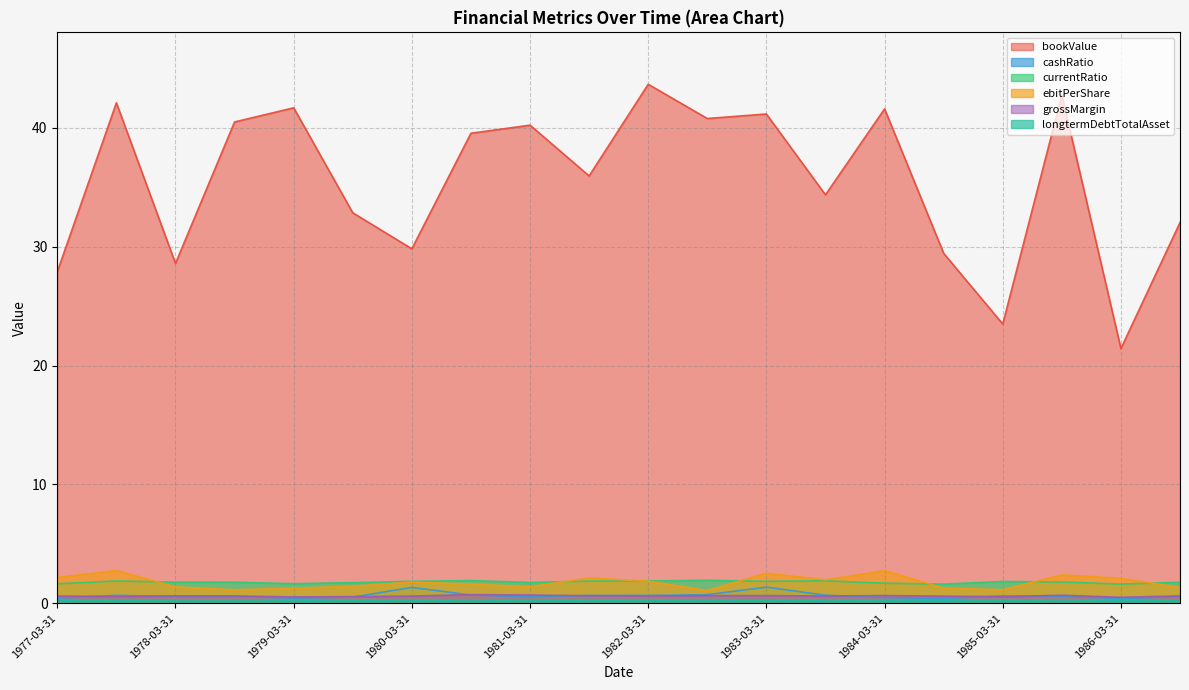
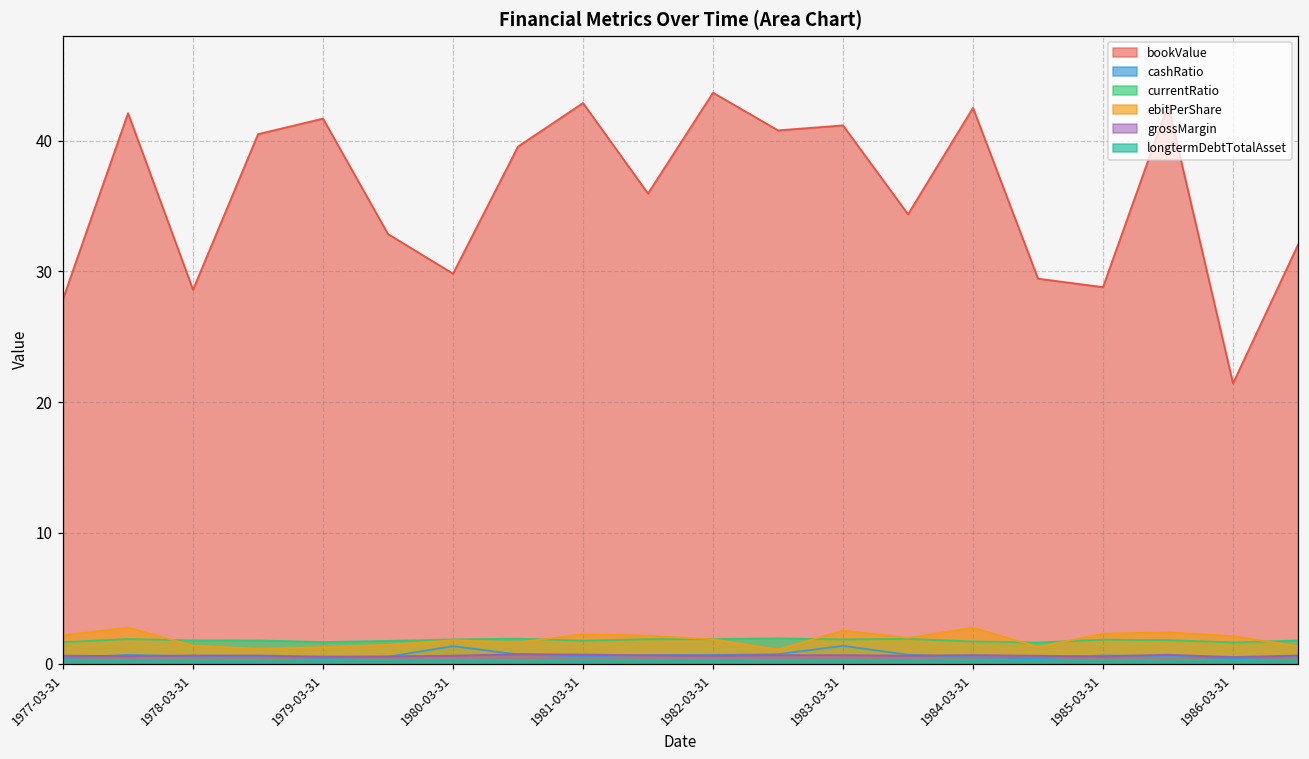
bookValue, 1981-03-31: 40.2 -> 42.9
ebitPerShare, 1981-03-31: 1.4 -> 2.3
bookValue, 1984-03-31: 41.6 -> 42.5
bookValue, 1985-03-31: 23.5 -> 28.8
ebitPerShare, 1985-03-31: 1.1 -> 2.3
